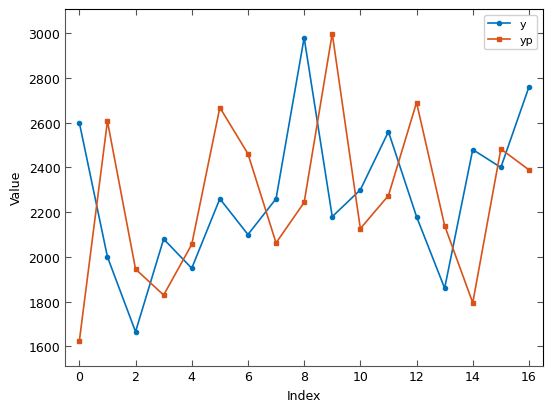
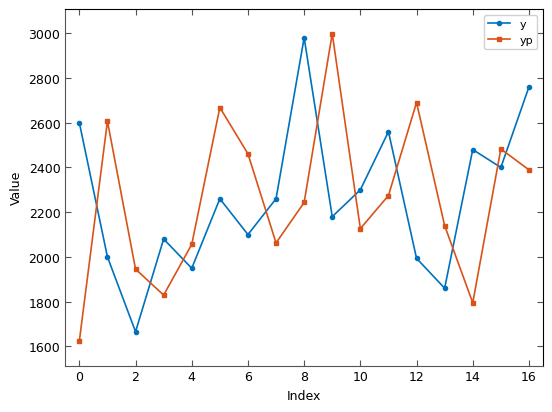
y, 12: 2180 -> 1990
